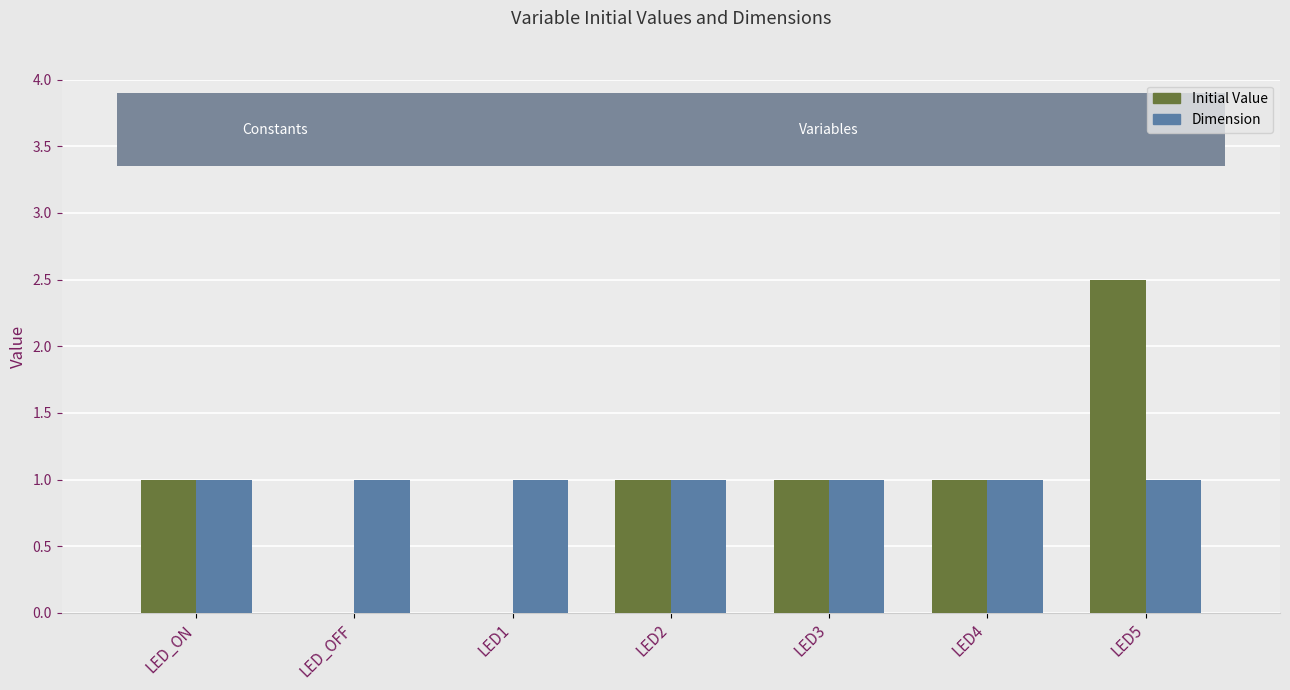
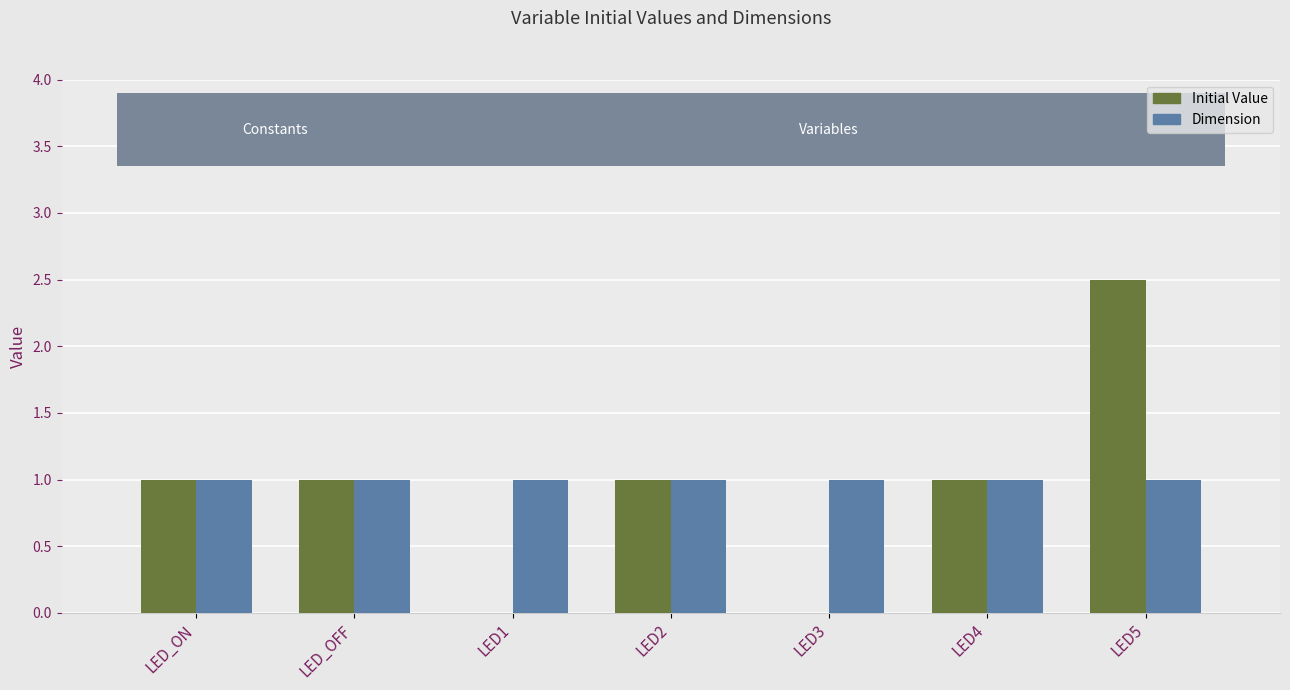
Initial Value, LED_OFF: 0 -> 1
Initial Value, LED3: 1 -> 0
